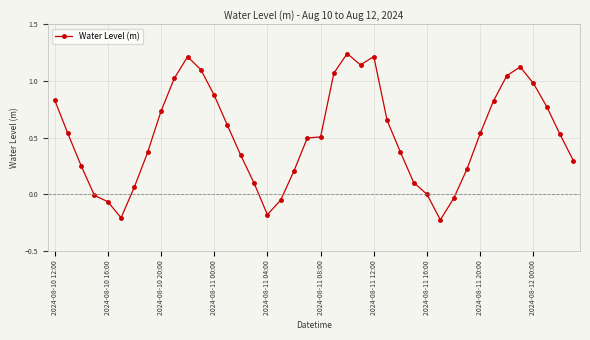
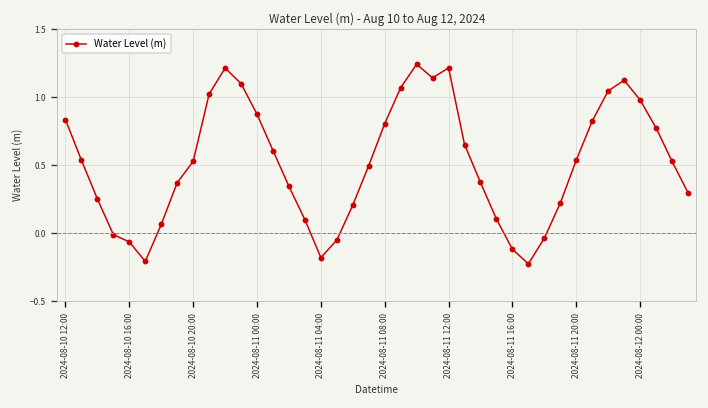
2024-08-10 20:00: 0.73 -> 0.53
2024-08-11 08:00: 0.51 -> 0.80
2024-08-11 16:00: 0.00 -> -0.12
